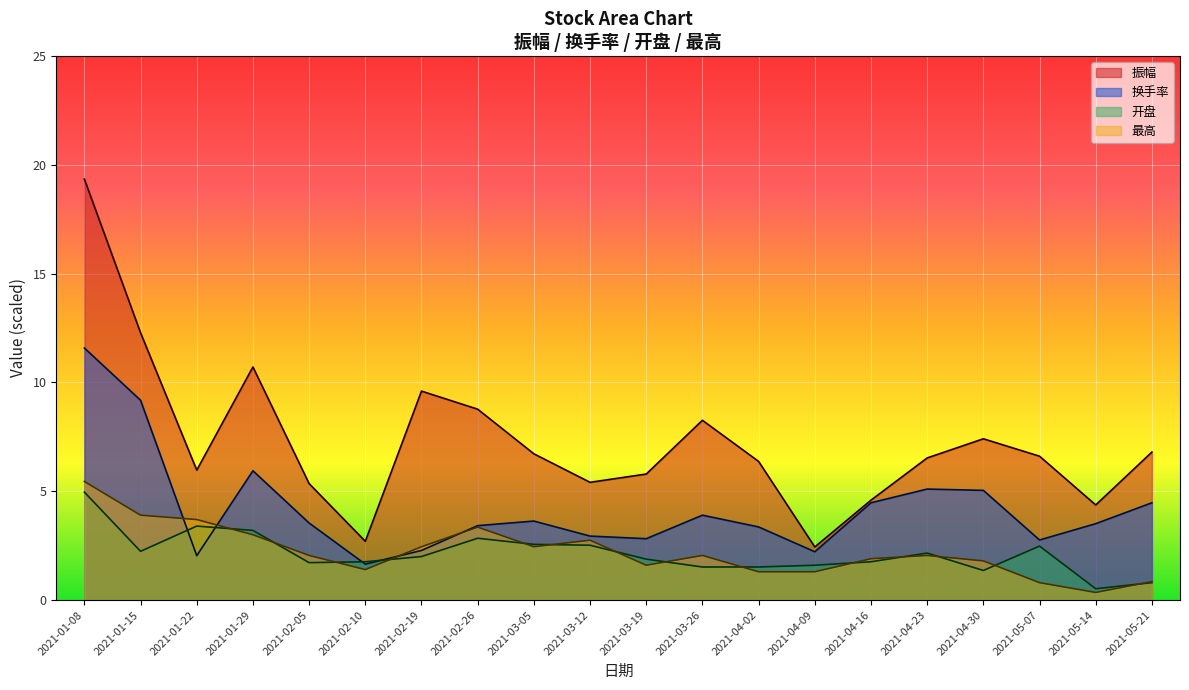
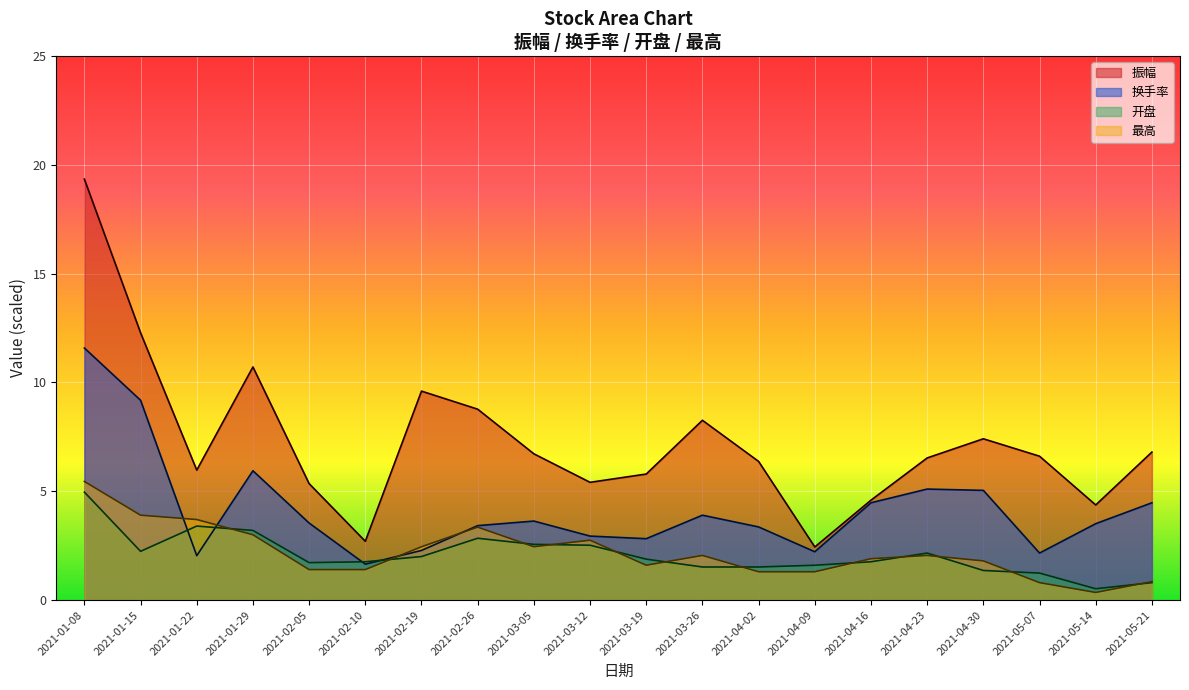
最高, 2021-02-05: 2.1 -> 1.4
换手率, 2021-05-07: 2.8 -> 2.2
开盘, 2021-05-07: 2.5 -> 1.2
